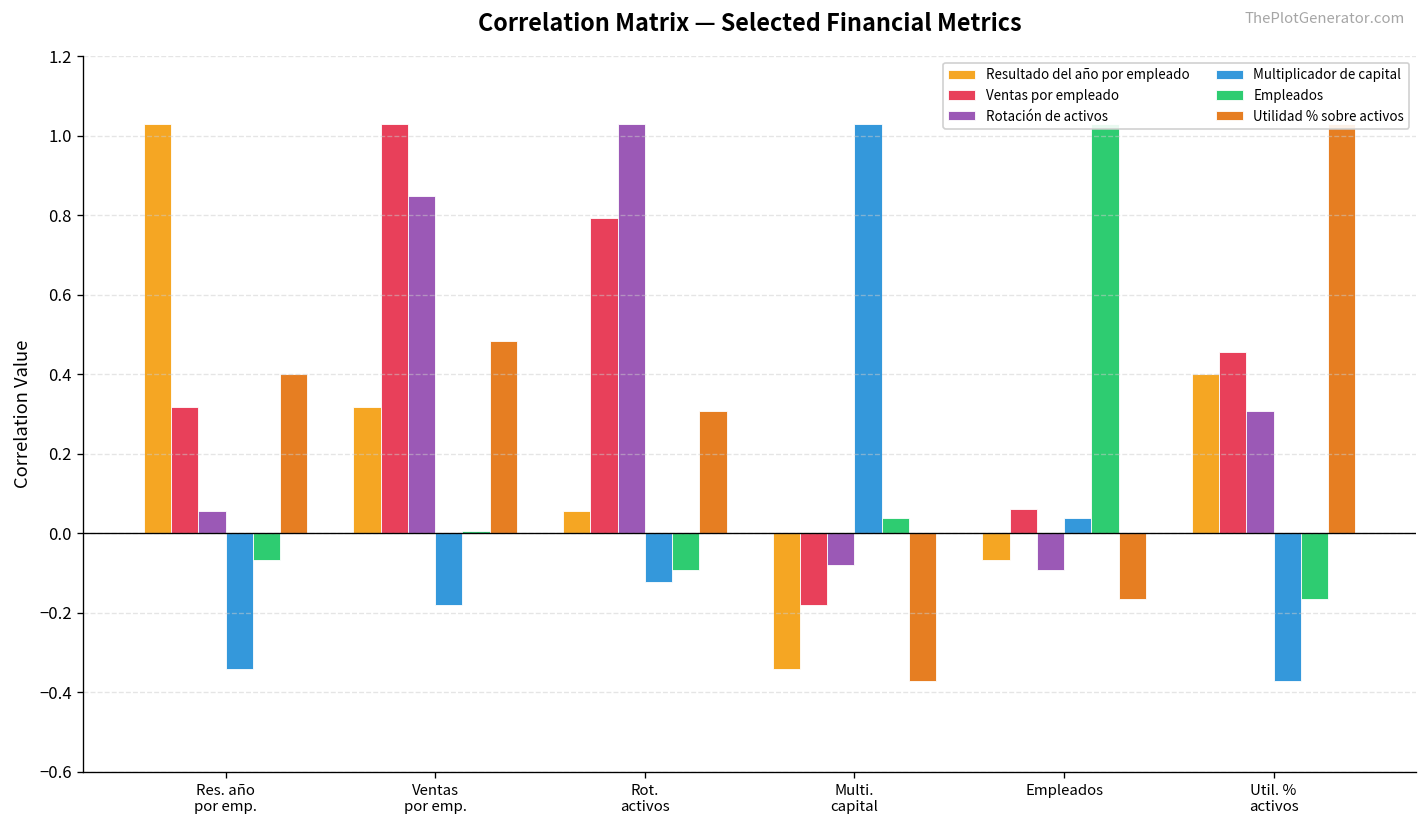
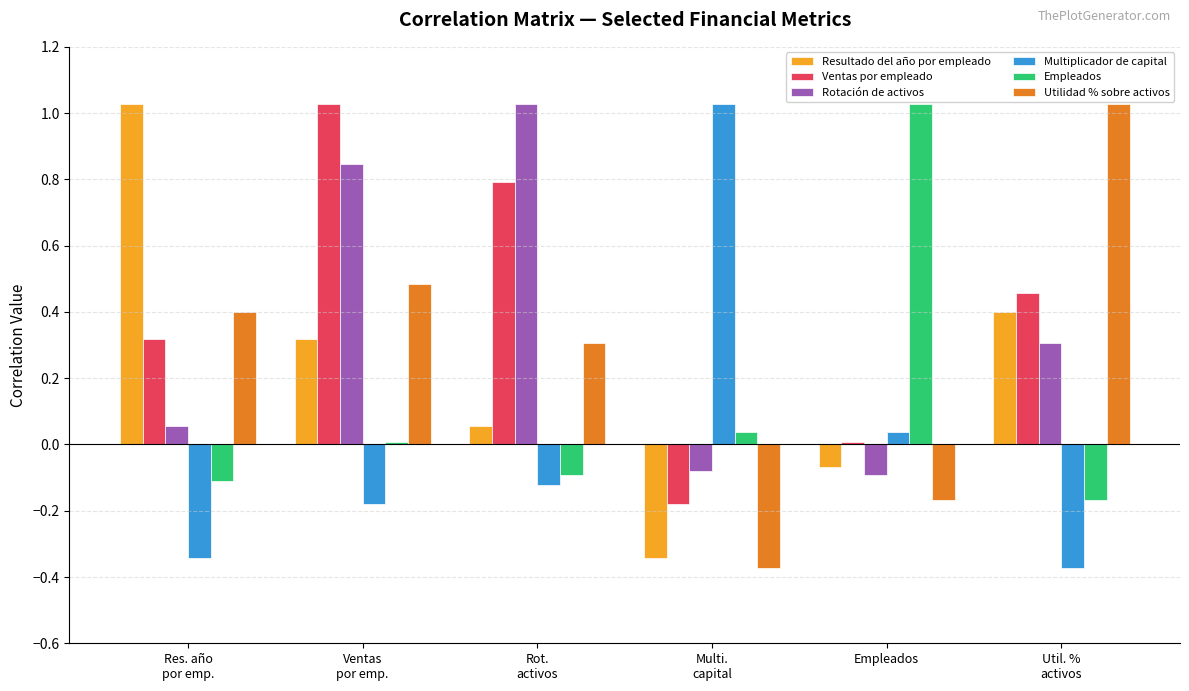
Empleados, Res. año por emp.: -0.07 -> -0.11
Ventas por empleado, Empleados: 0.06 -> 0.01
